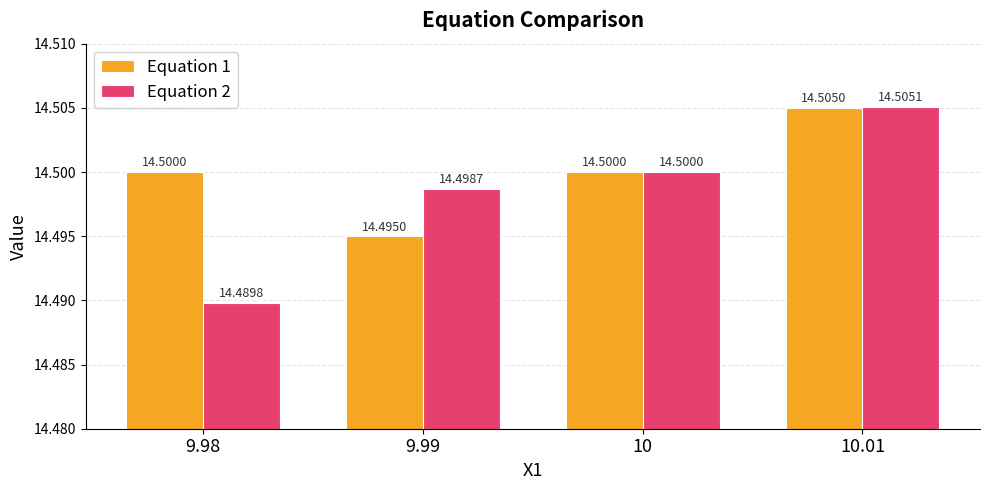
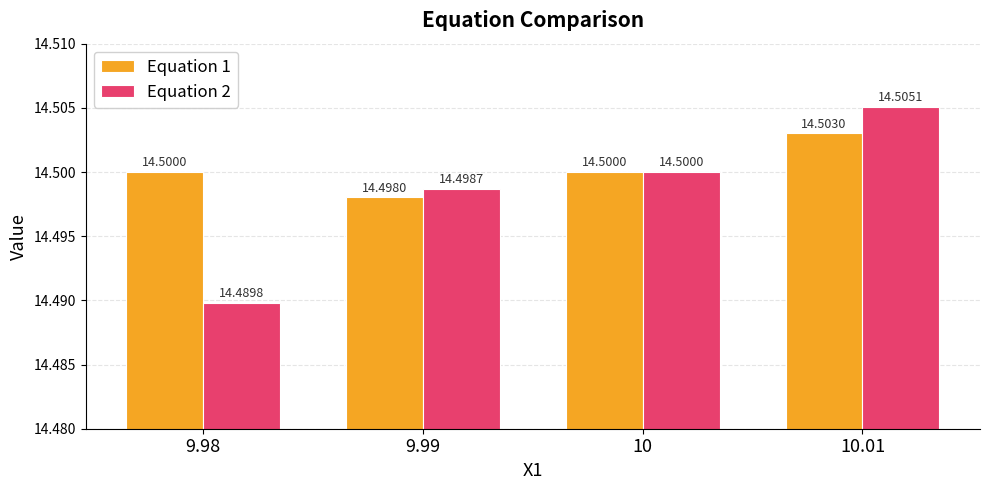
Equation 1, 9.99: 14.4950 -> 14.4980
Equation 1, 10.01: 14.5050 -> 14.5030
